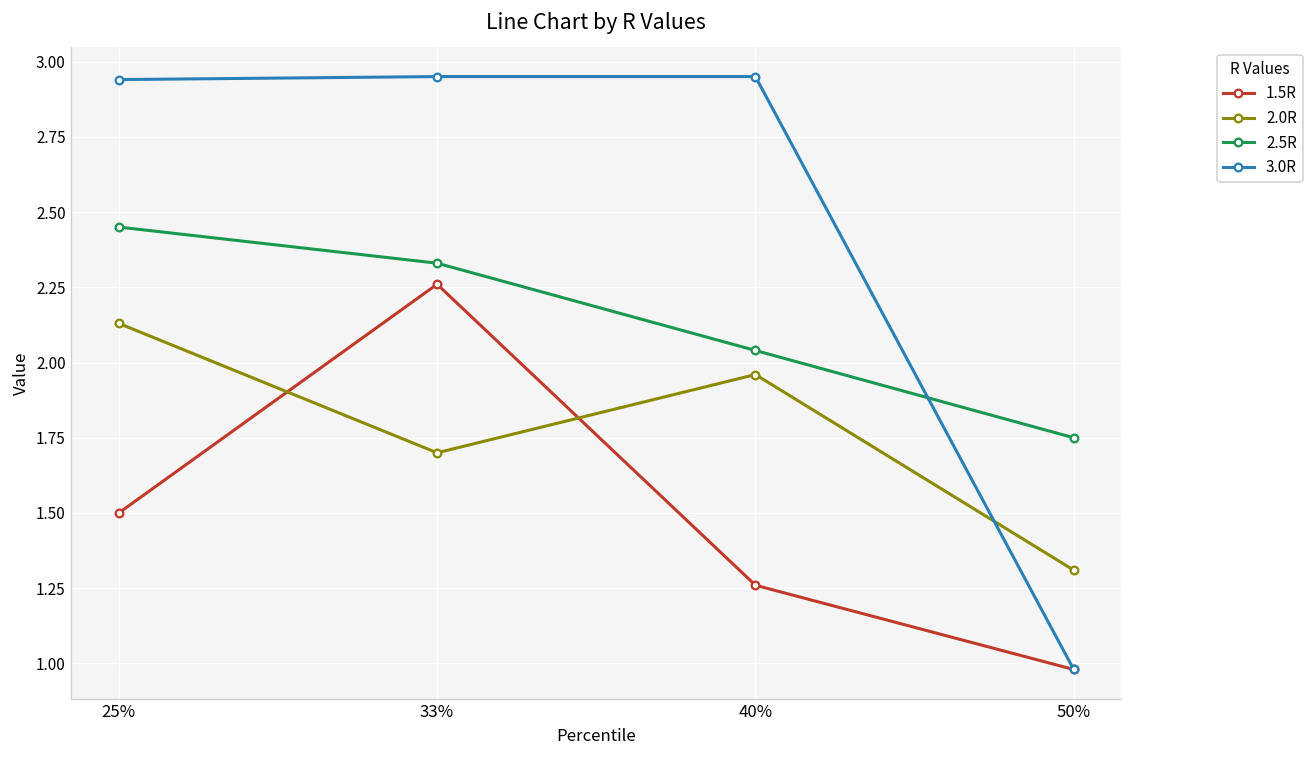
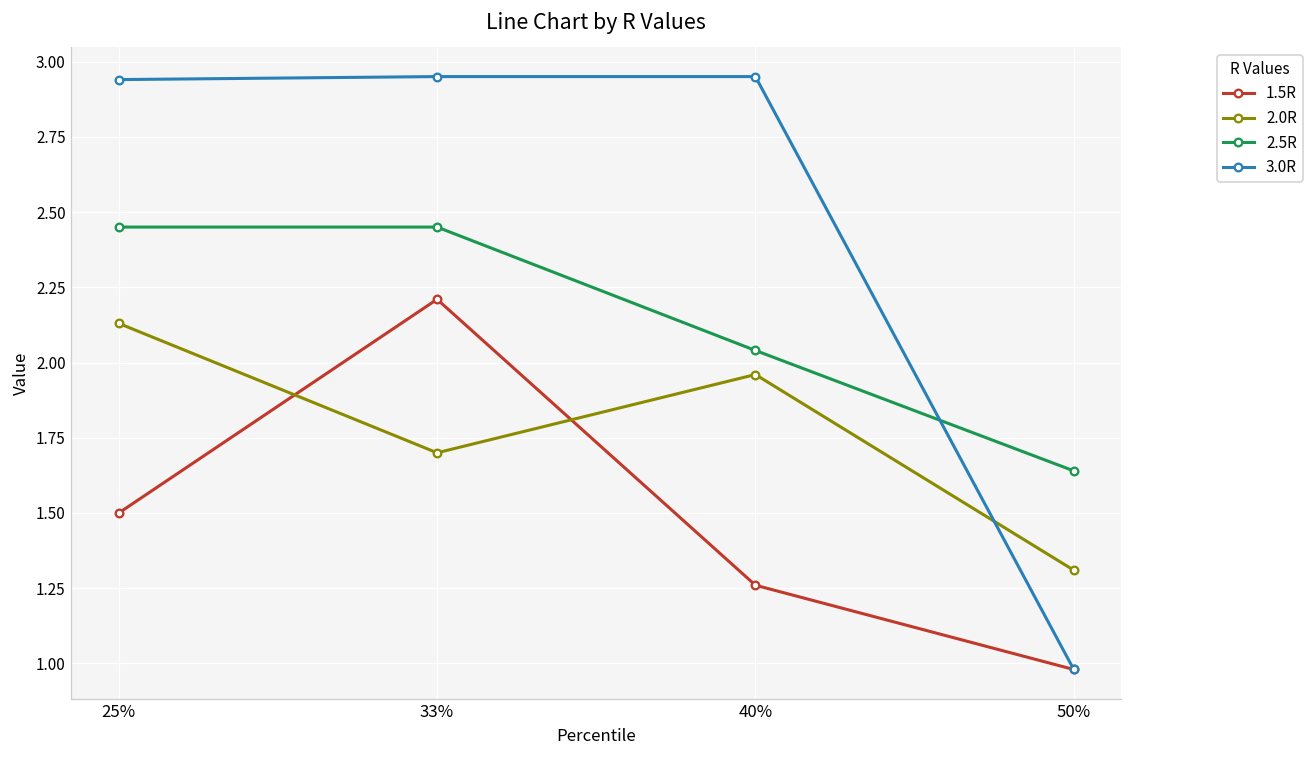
1.5R, 33%: 2.26 -> 2.21
2.5R, 33%: 2.33 -> 2.45
2.5R, 50%: 1.75 -> 1.64
